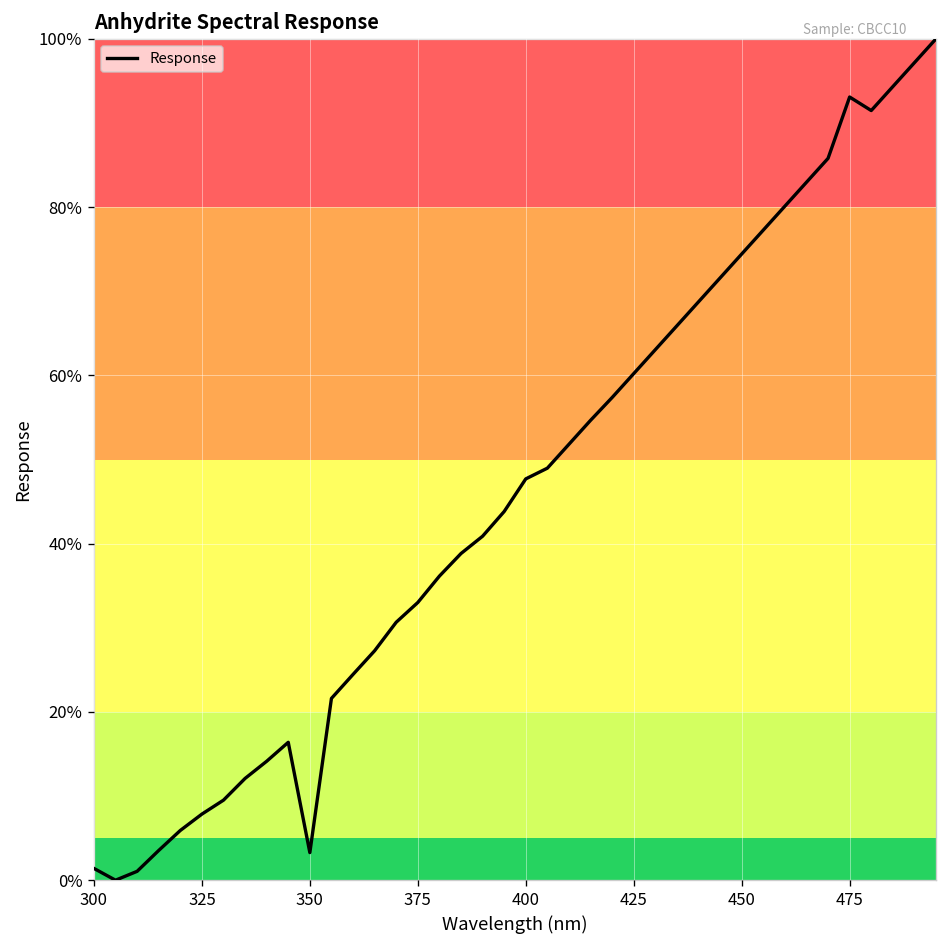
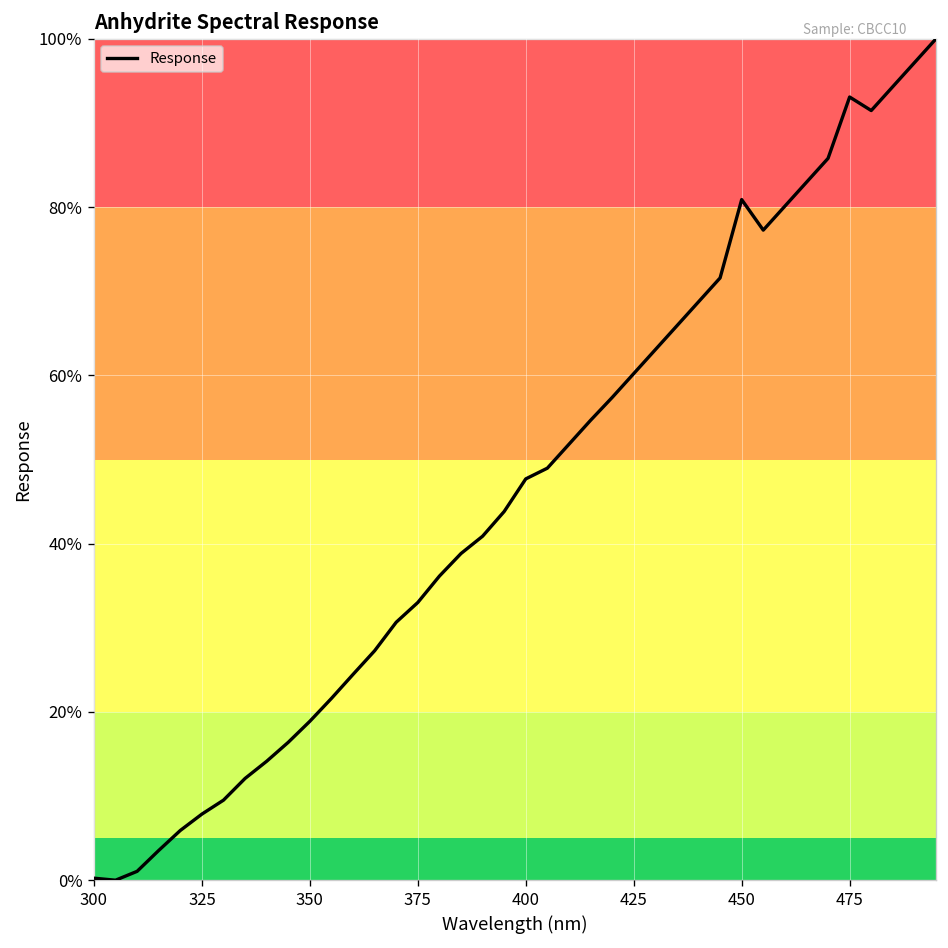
300: 1% -> 0%
350: 3% -> 19%
450: 74% -> 81%
